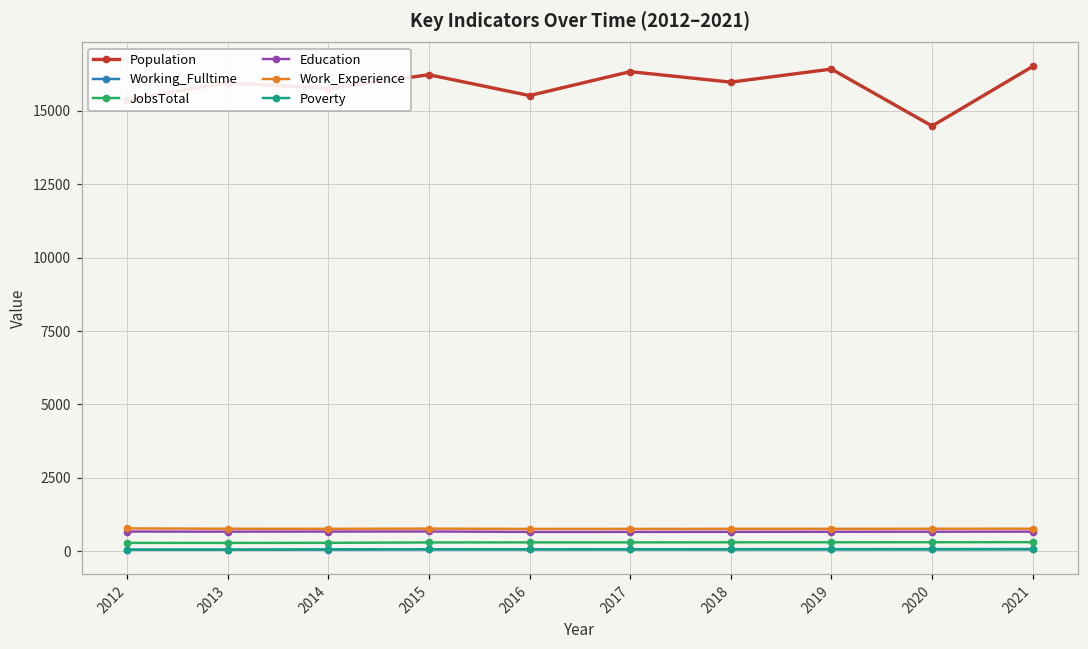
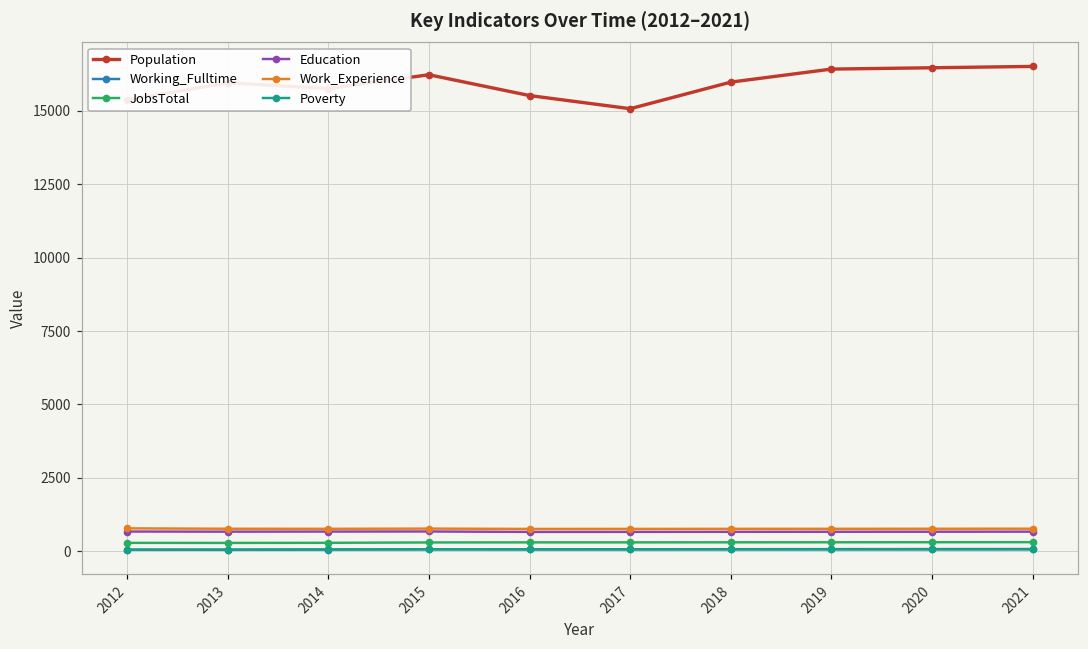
Population, 2017: 16300 -> 15100
Population, 2020: 14500 -> 16500
